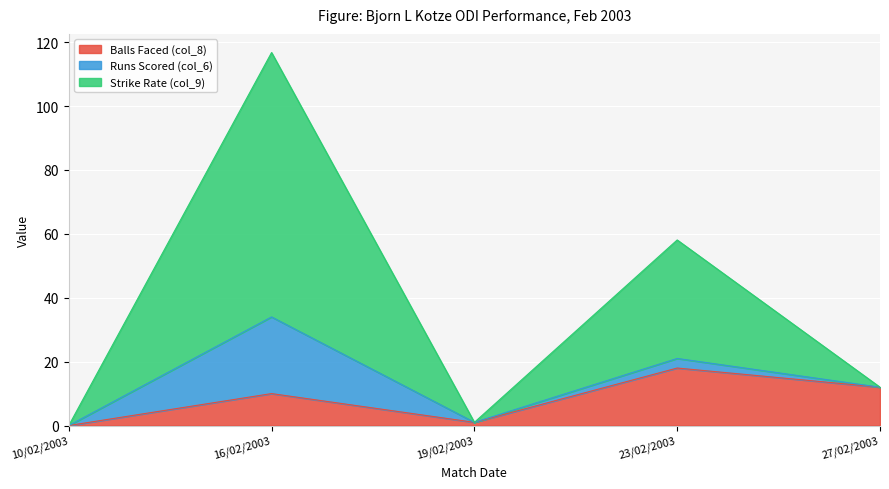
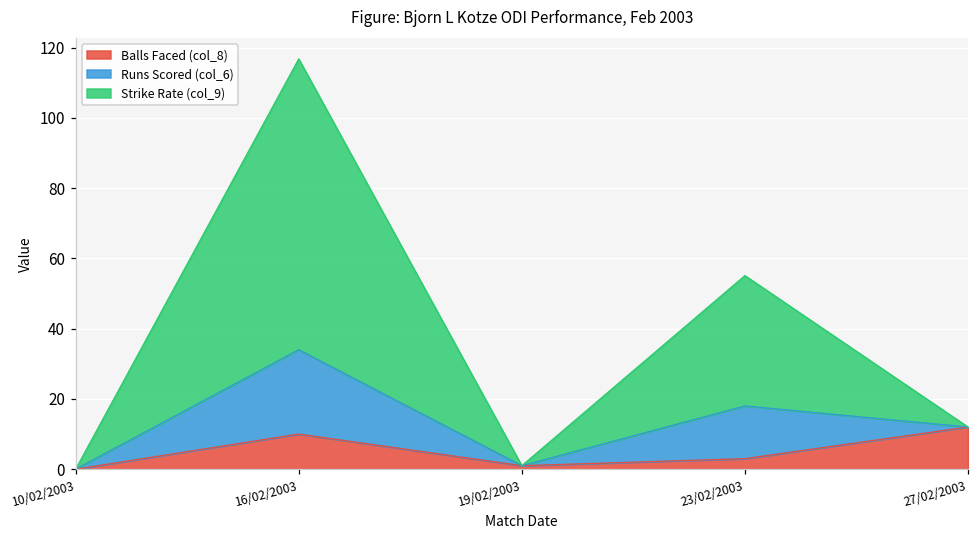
Balls Faced (col_8), 23/02/2003: 18 -> 3
Runs Scored (col_6), 23/02/2003: 3 -> 15
